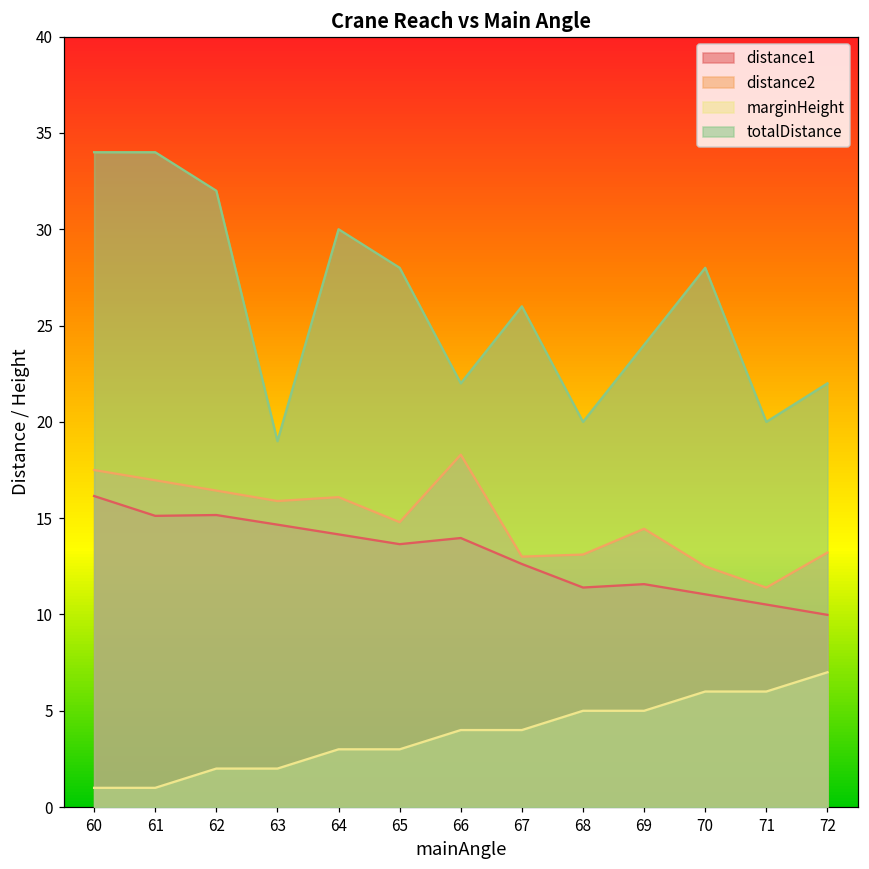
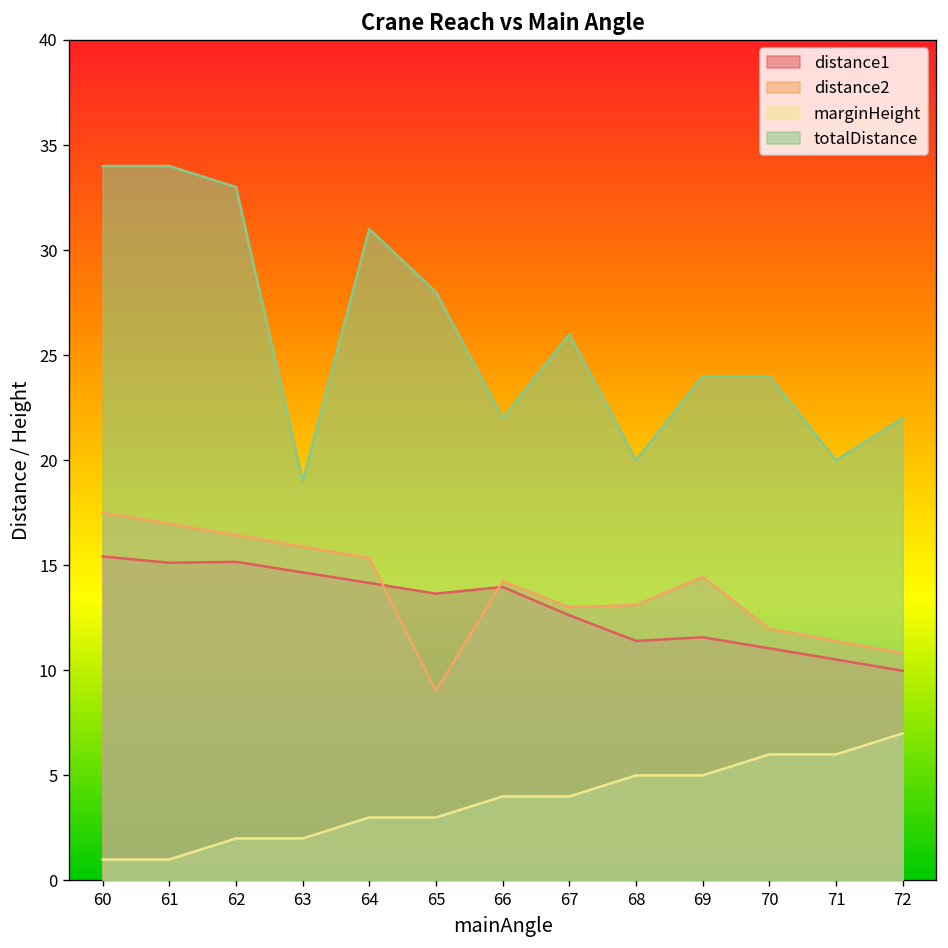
distance1, 60: 16.2 -> 15.4
totalDistance, 62: 32 -> 33
distance2, 64: 16.1 -> 15.3
totalDistance, 64: 30 -> 31
distance2, 65: 14.8 -> 9.0
distance2, 66: 18.3 -> 14.2
distance2, 70: 12.5 -> 12.0
totalDistance, 70: 28 -> 24
distance2, 72: 13.2 -> 10.8
